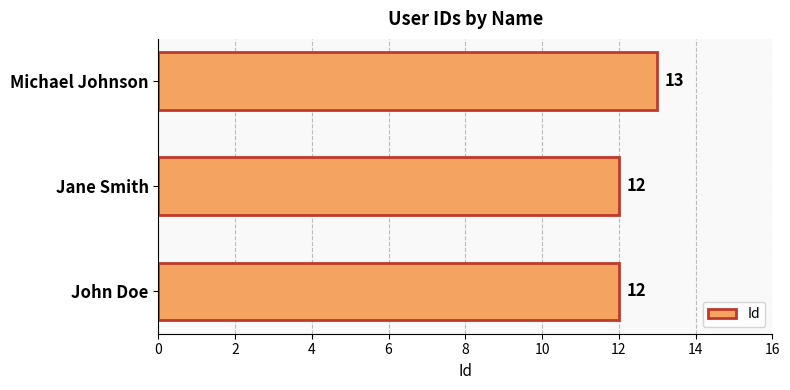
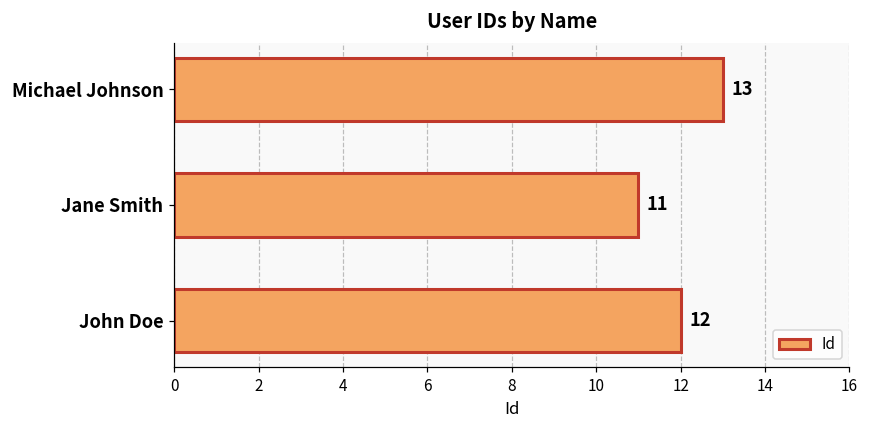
Jane Smith: 12 -> 11
